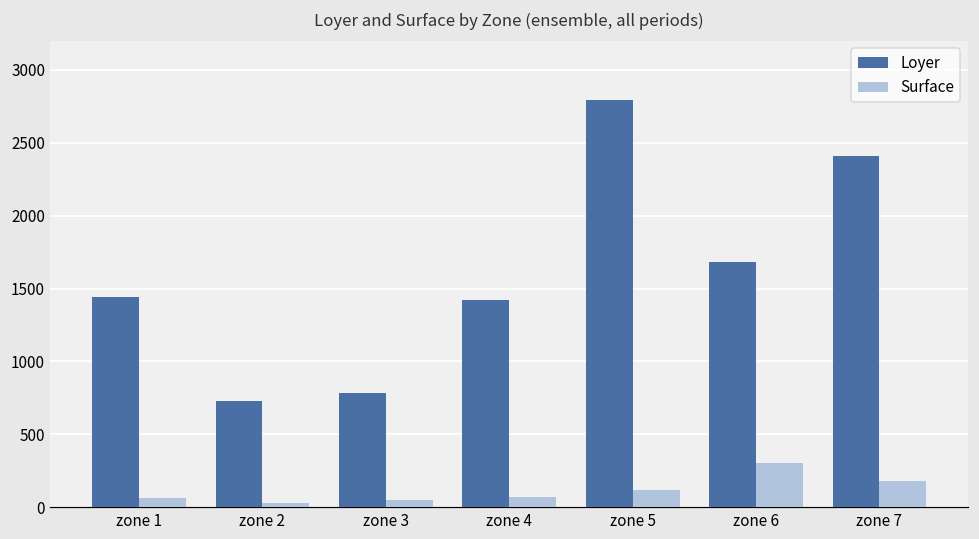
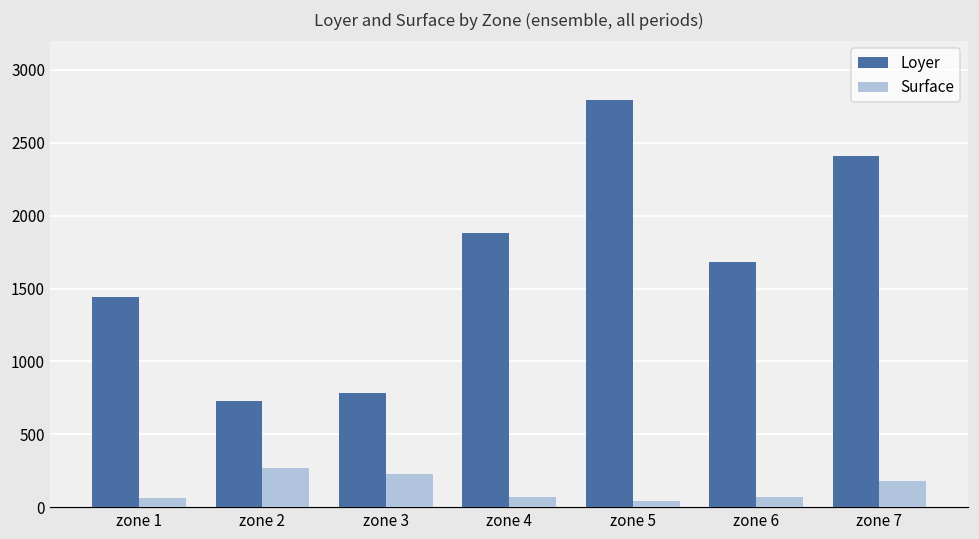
Surface, zone 2: 30 -> 270
Surface, zone 3: 50 -> 230
Loyer, zone 4: 1420 -> 1880
Surface, zone 5: 120 -> 50
Surface, zone 6: 300 -> 70
